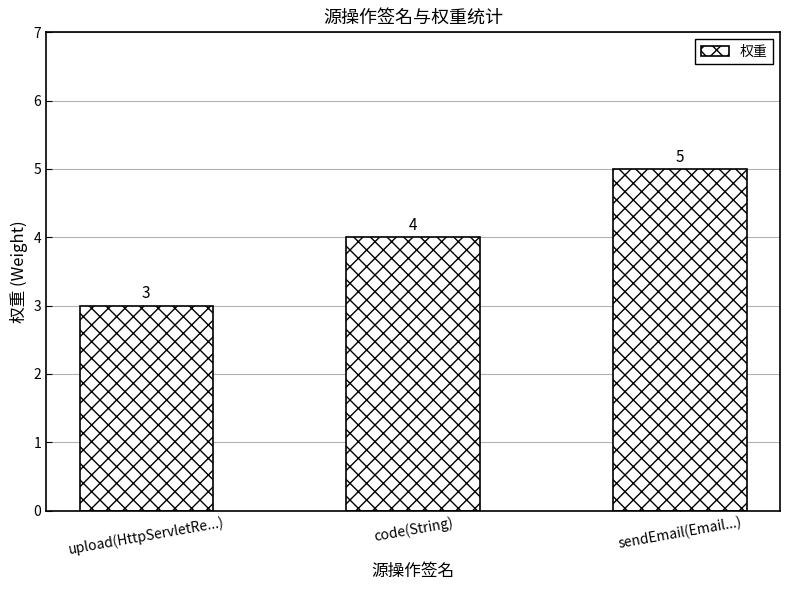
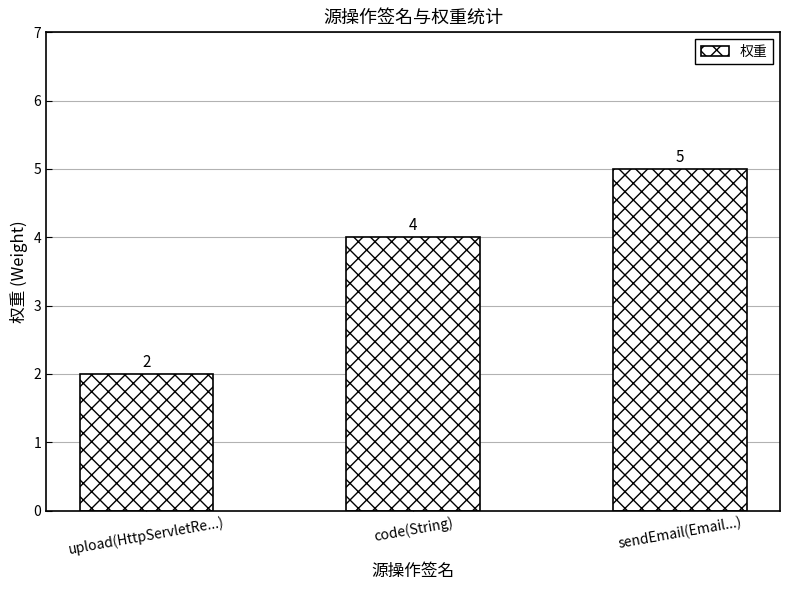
upload(HttpServletRe...): 3 -> 2
